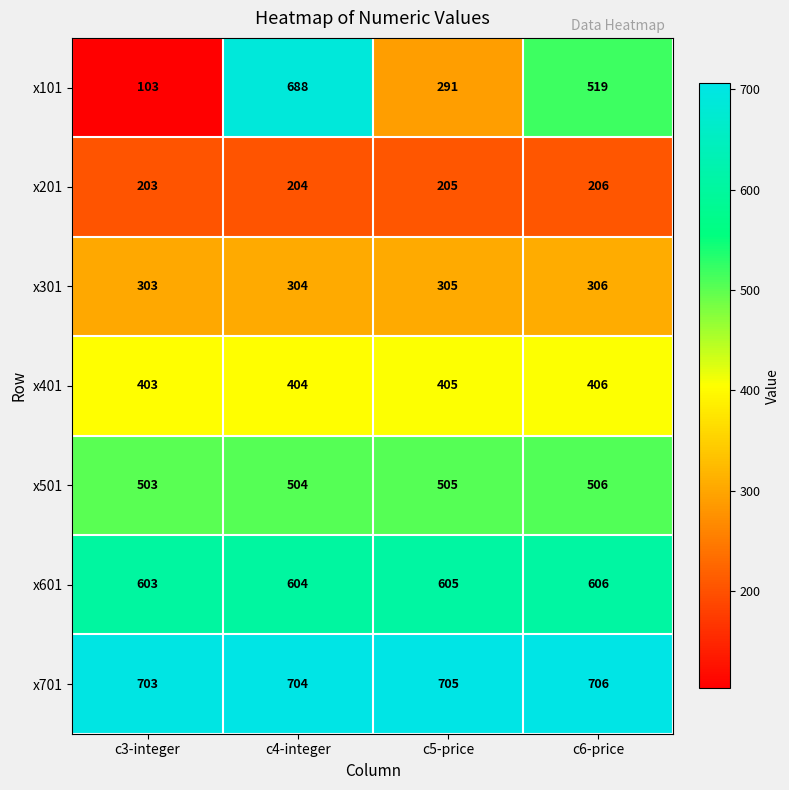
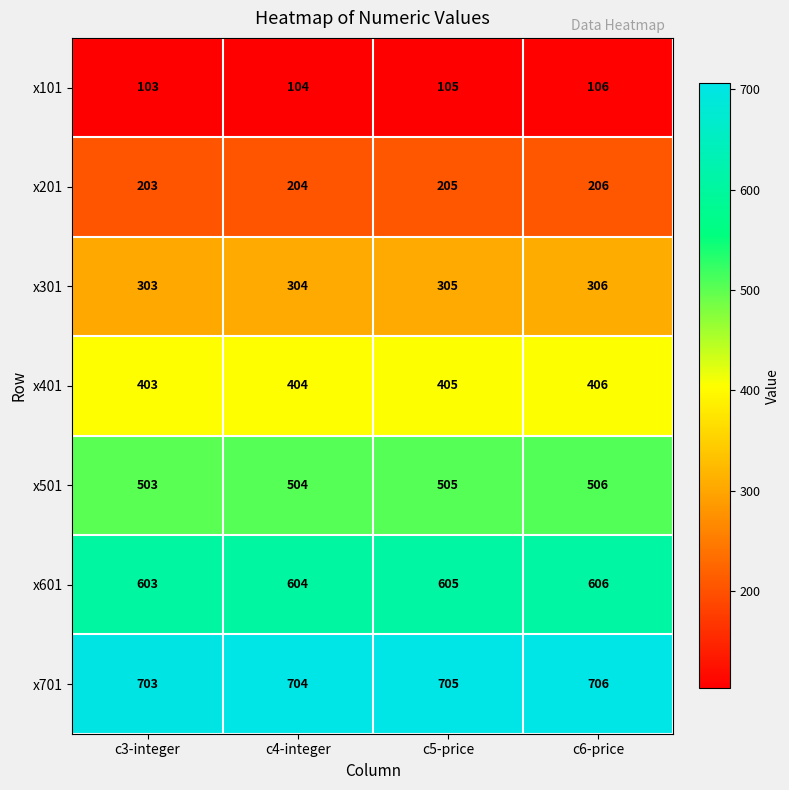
x101, c4-integer: 688 -> 104
x101, c5-price: 291 -> 105
x101, c6-price: 519 -> 106
